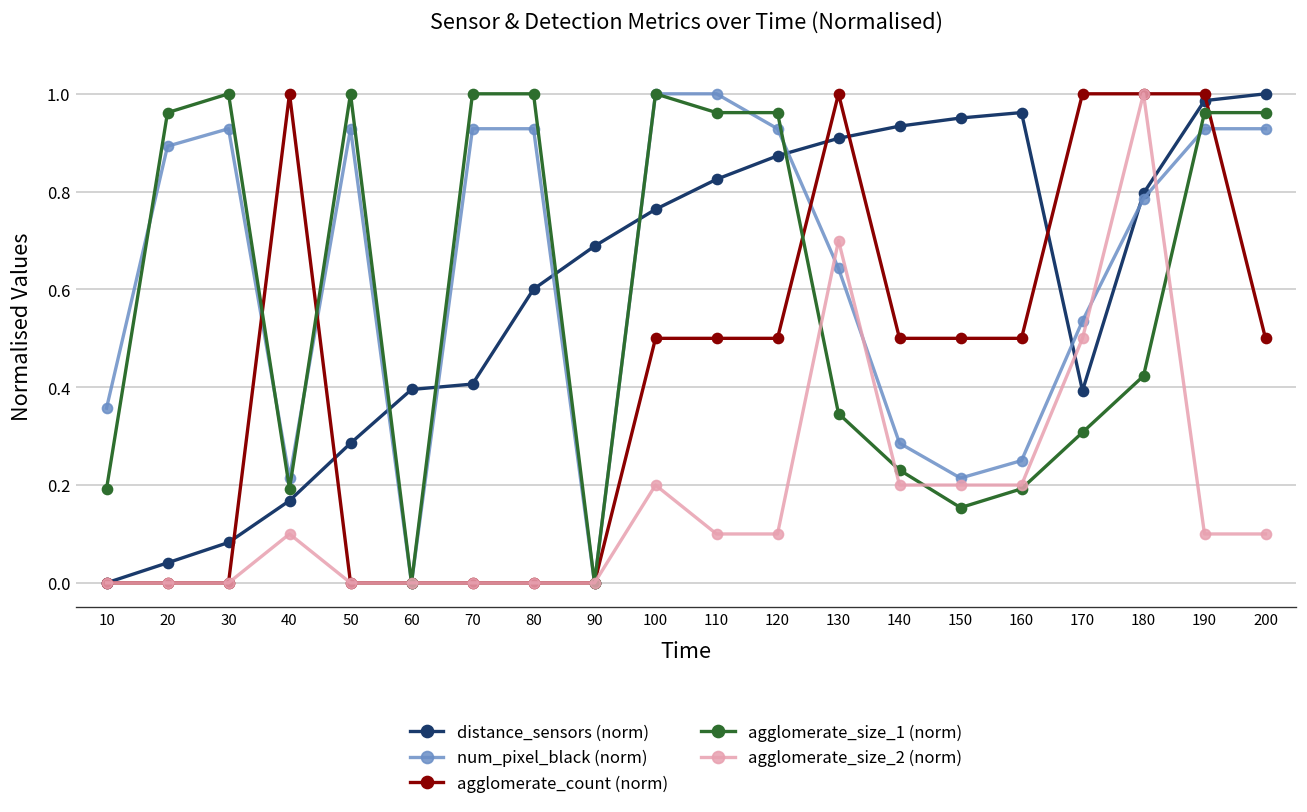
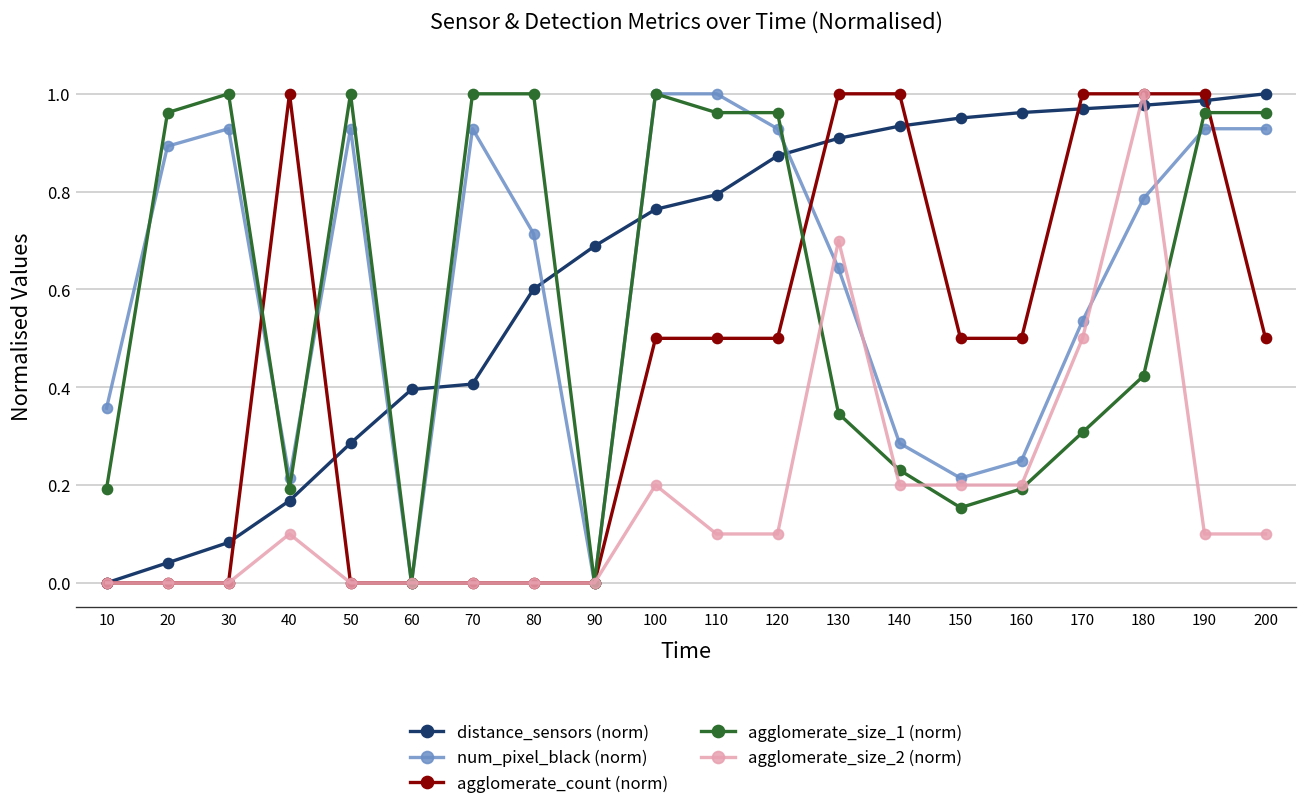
num_pixel_black (norm), 80: 0.93 -> 0.71
distance_sensors (norm), 110: 0.83 -> 0.79
agglomerate_count (norm), 140: 0.50 -> 1.00
distance_sensors (norm), 170: 0.39 -> 0.97
distance_sensors (norm), 180: 0.80 -> 0.98
